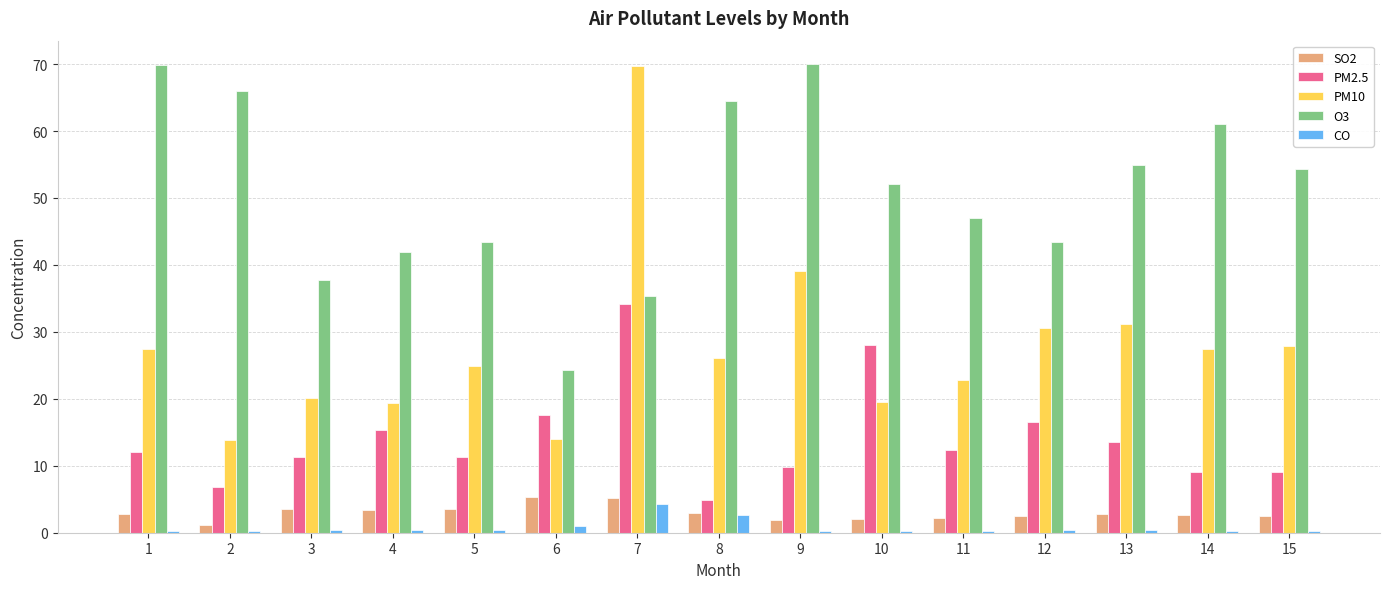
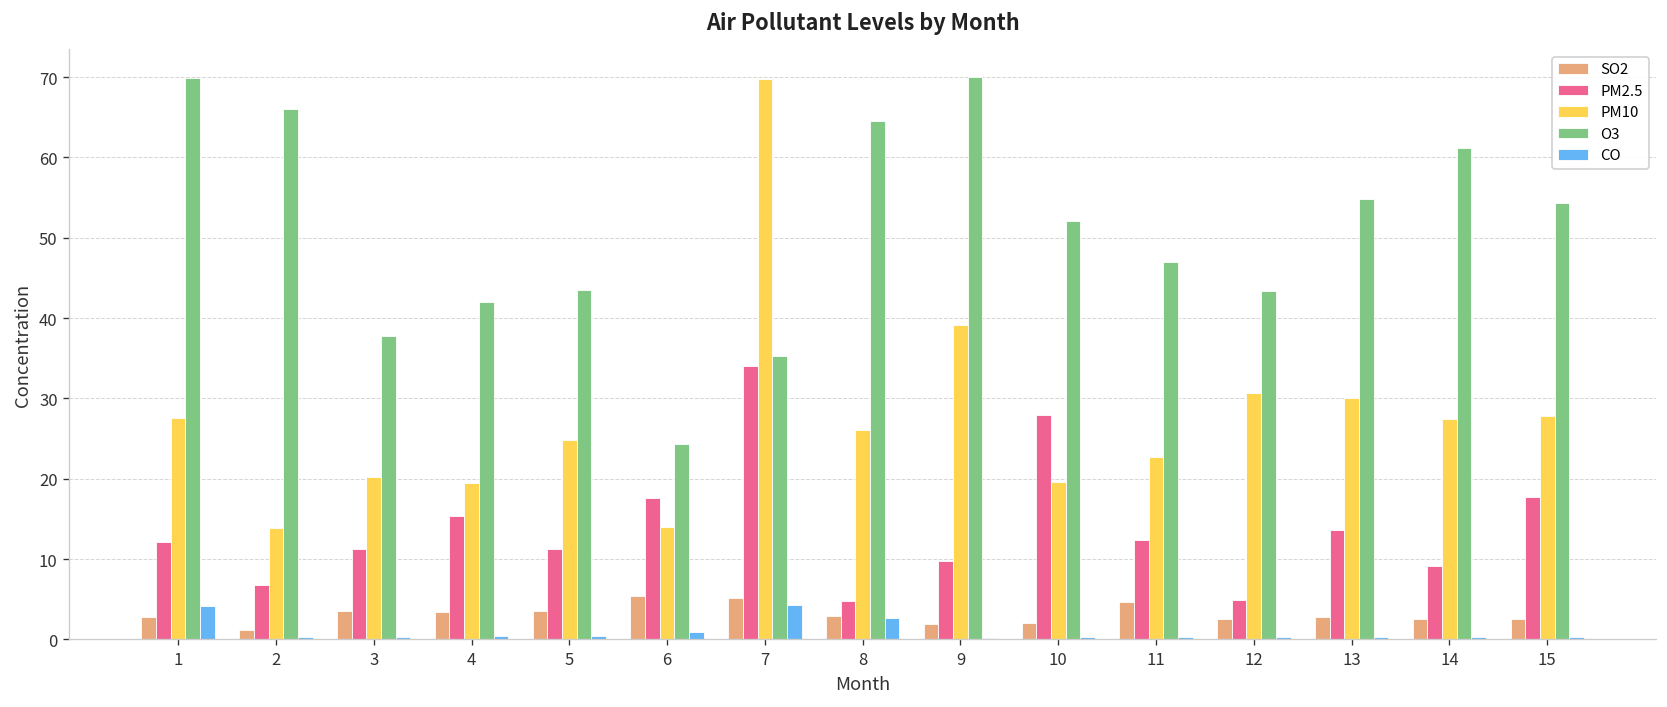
CO, 1: 0 -> 4
SO2, 11: 2 -> 5
PM2.5, 12: 17 -> 5
PM10, 13: 31 -> 30
PM2.5, 15: 9 -> 18
